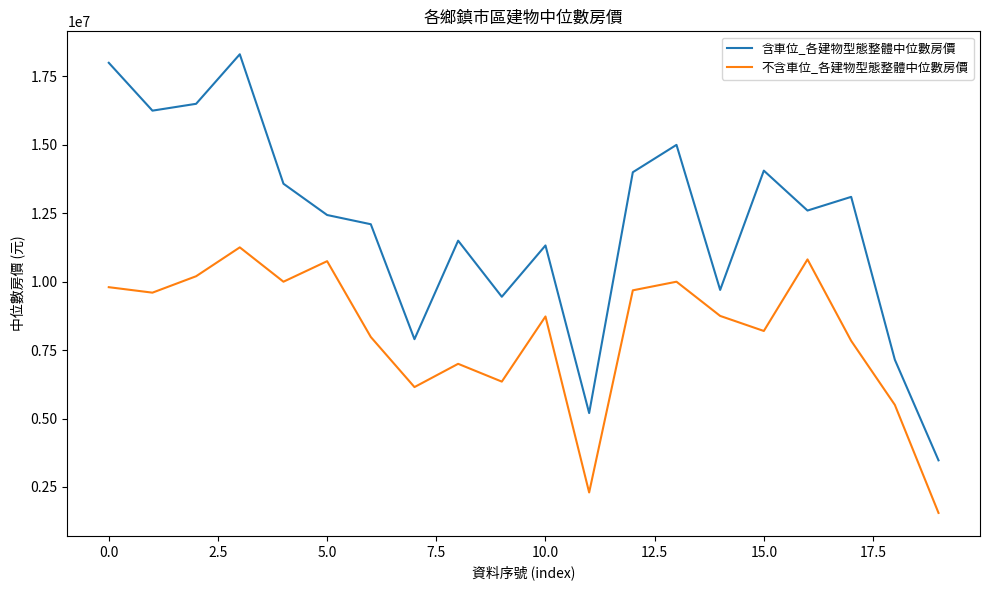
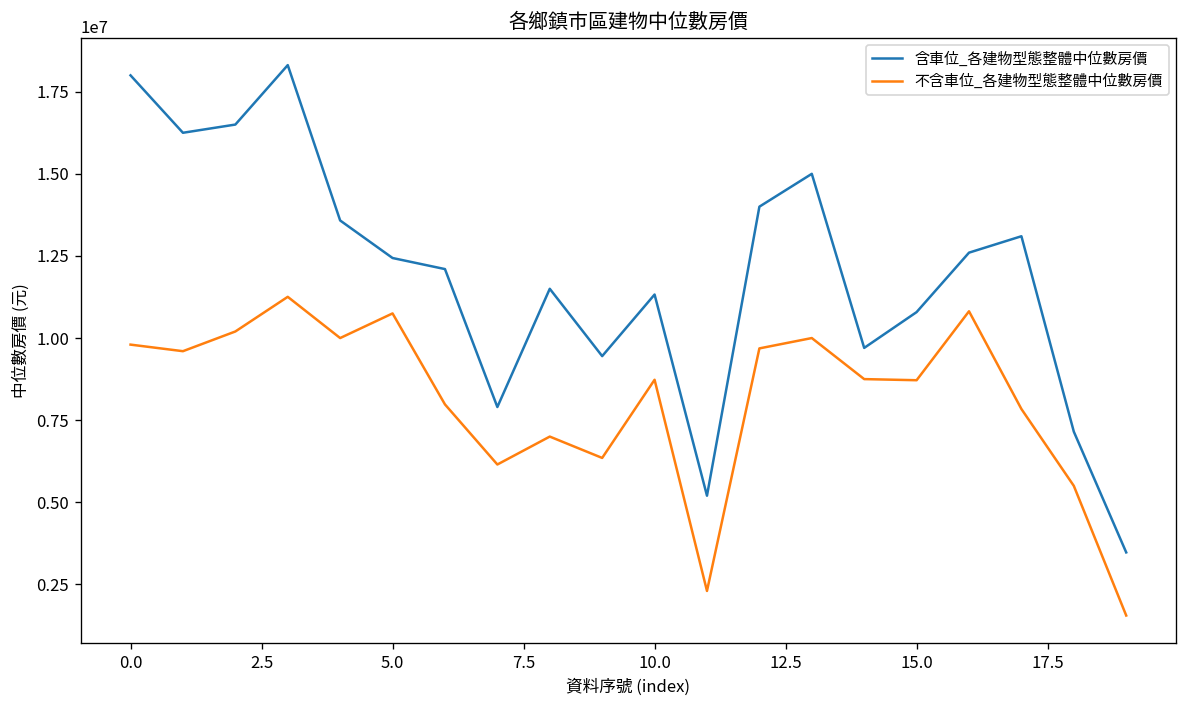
含車位_各建物型態整體中位數房價, 15.0: 14100000 -> 10800000
不含車位_各建物型態整體中位數房價, 15.0: 8200000 -> 8700000
